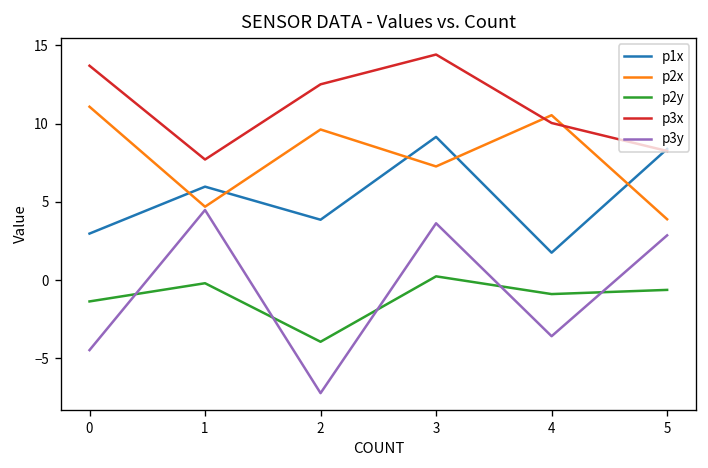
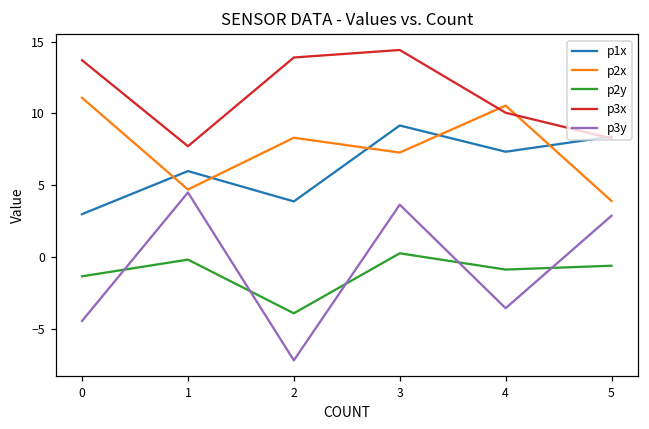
p2x, 2: 9.6 -> 8.3
p3x, 2: 12.5 -> 13.9
p1x, 4: 1.8 -> 7.3
